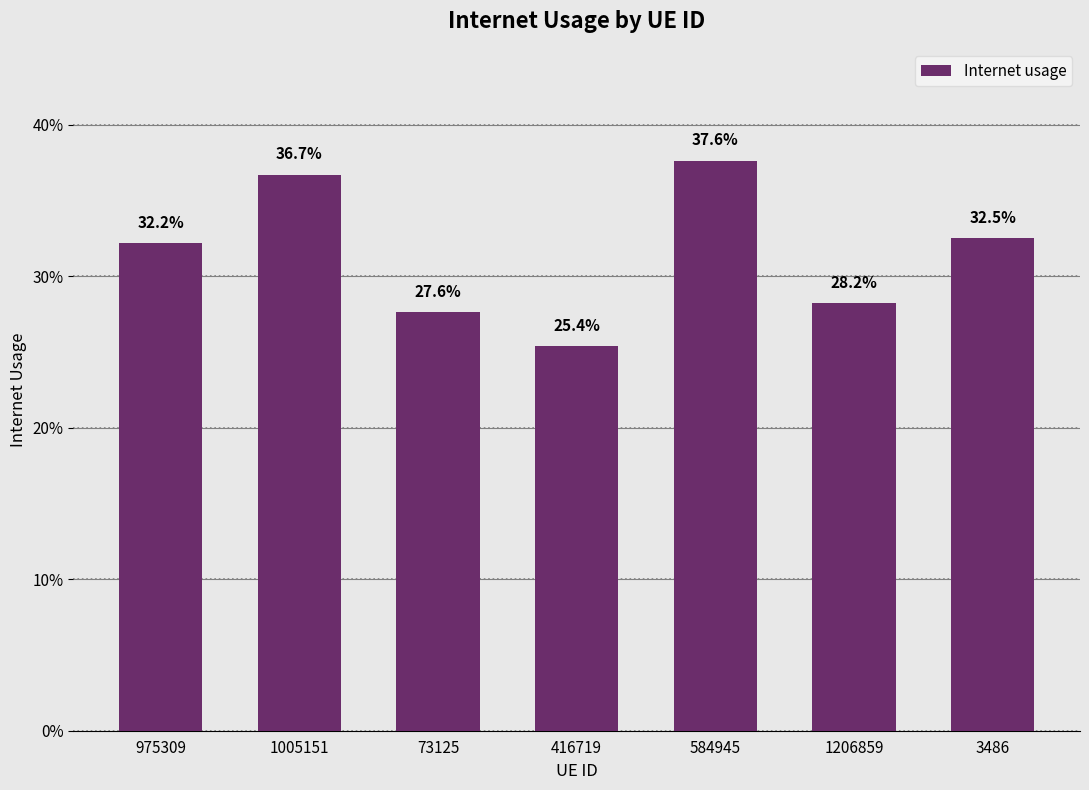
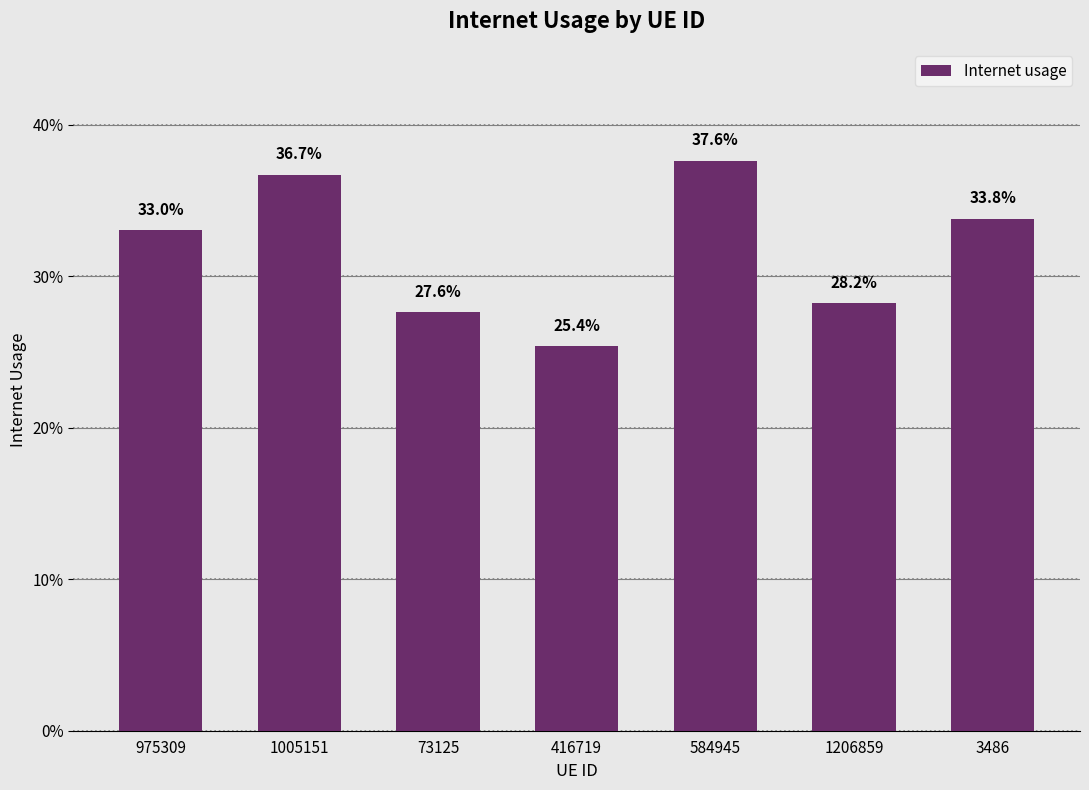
975309: 32.2% -> 33.0%
3486: 32.5% -> 33.8%
